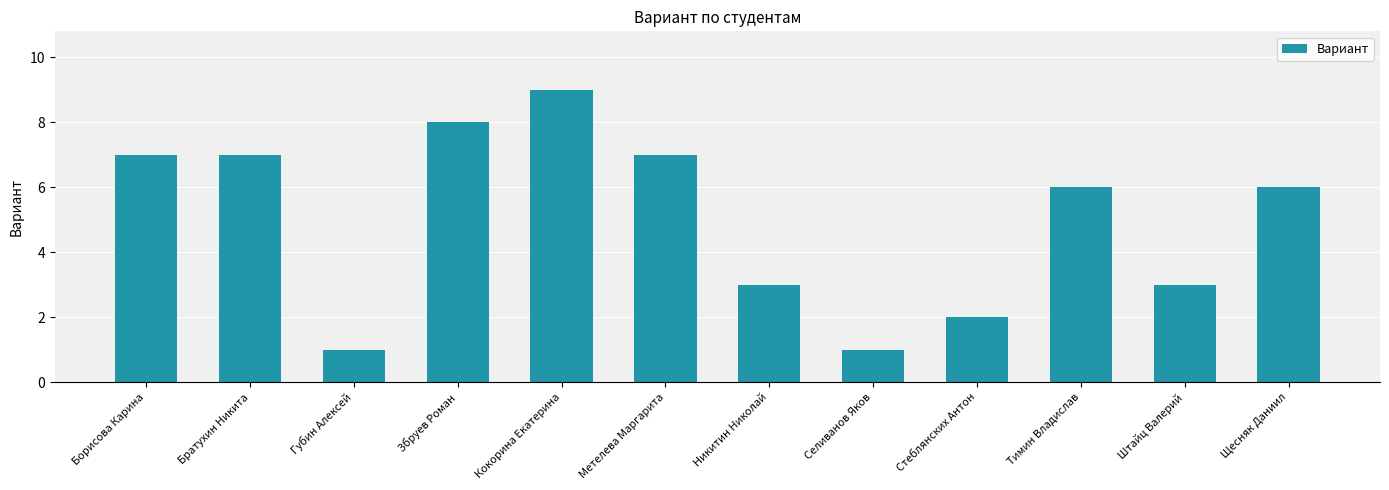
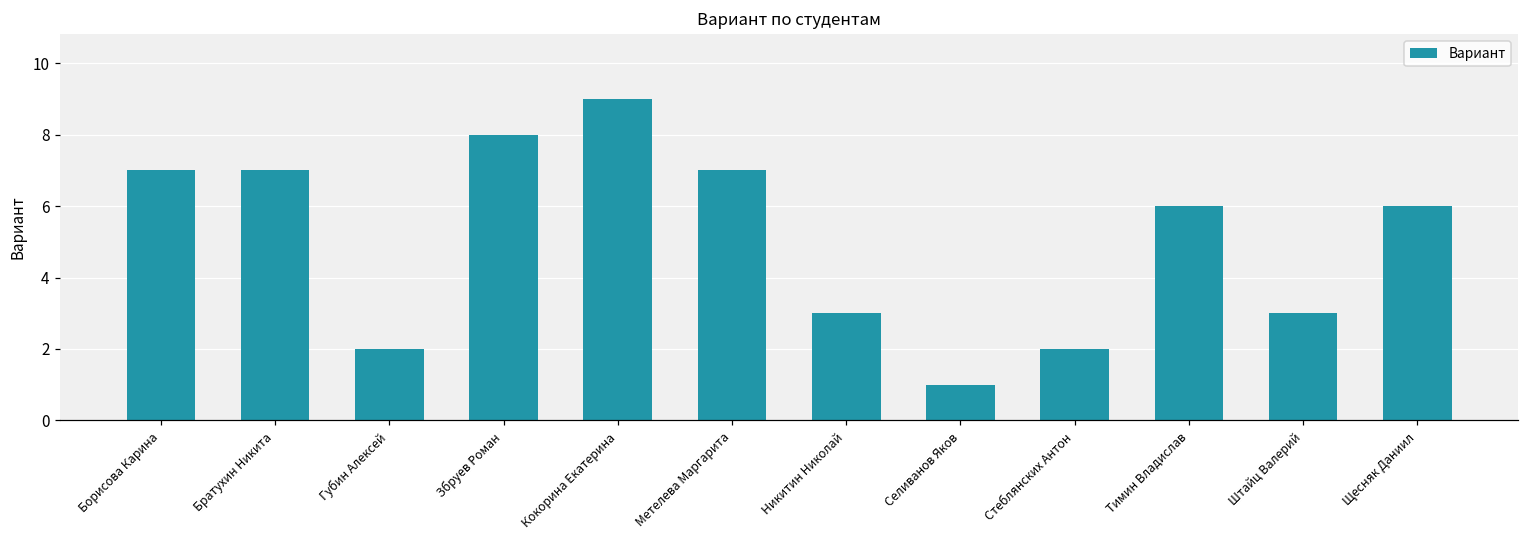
Губин Алексей: 1 -> 2
